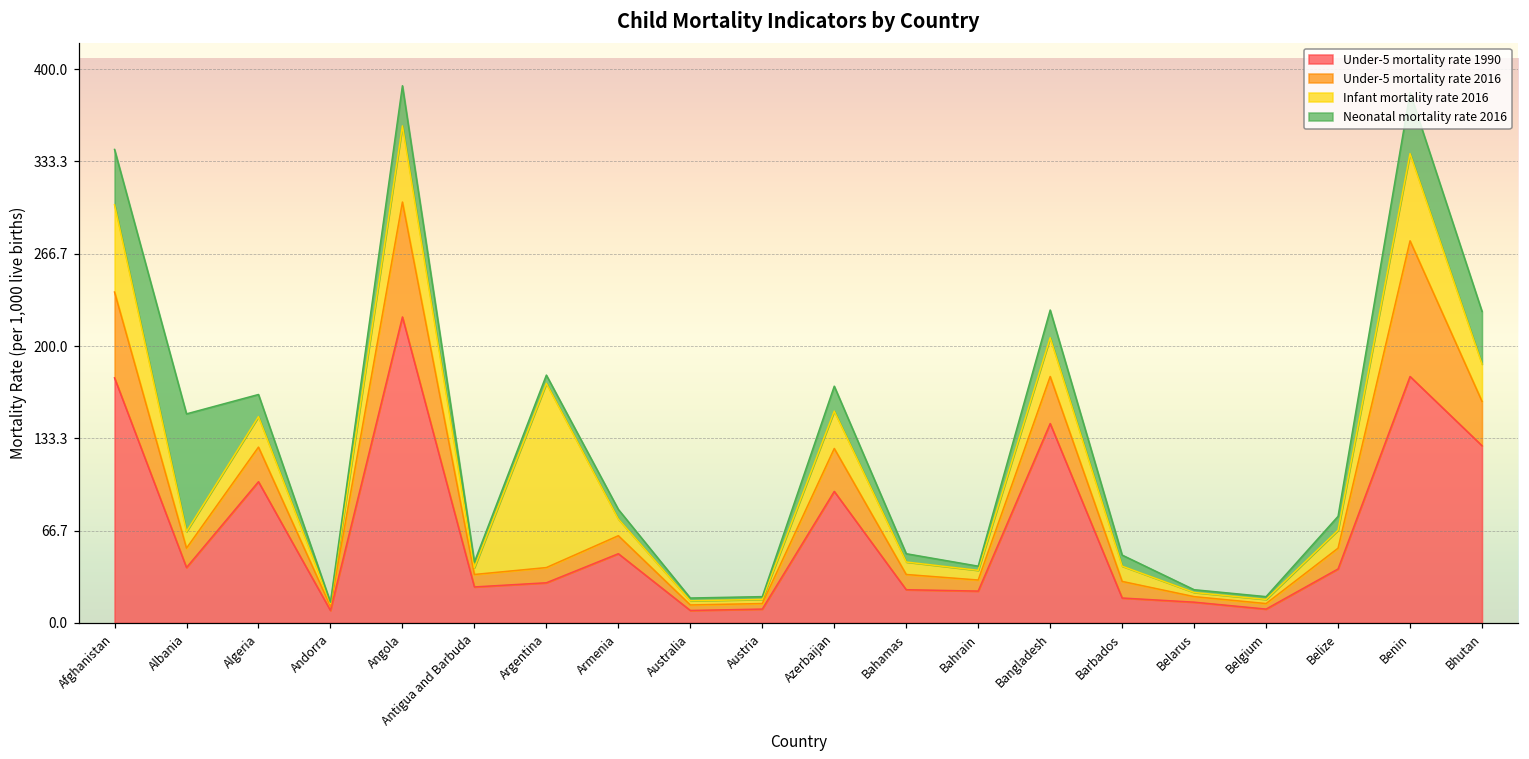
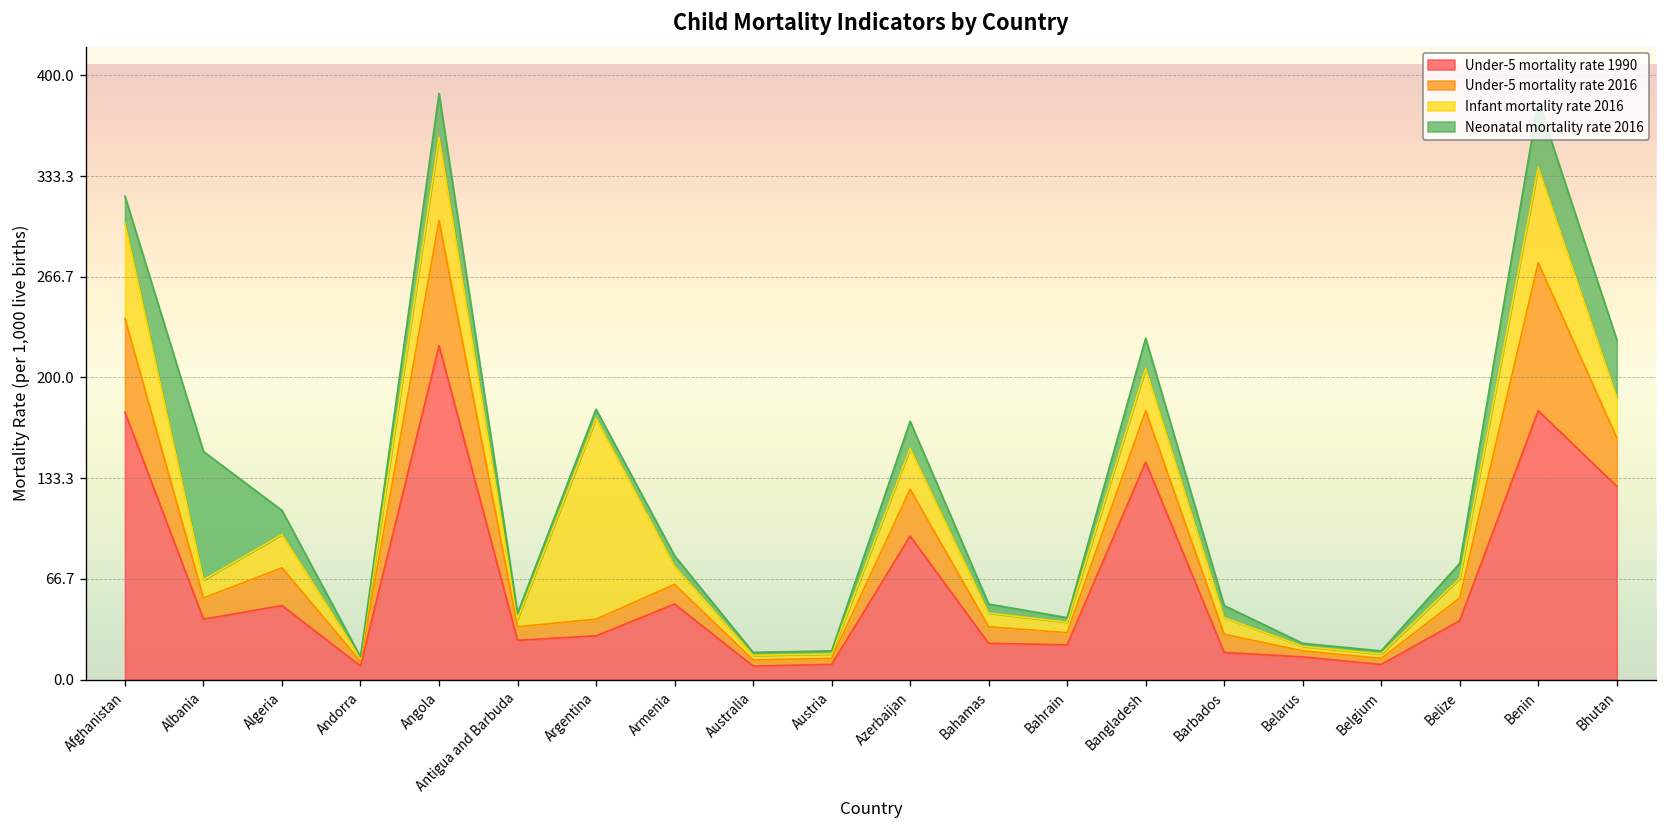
Neonatal mortality rate 2016, Afghanistan: 40 -> 18
Under-5 mortality rate 1990, Algeria: 102 -> 49
